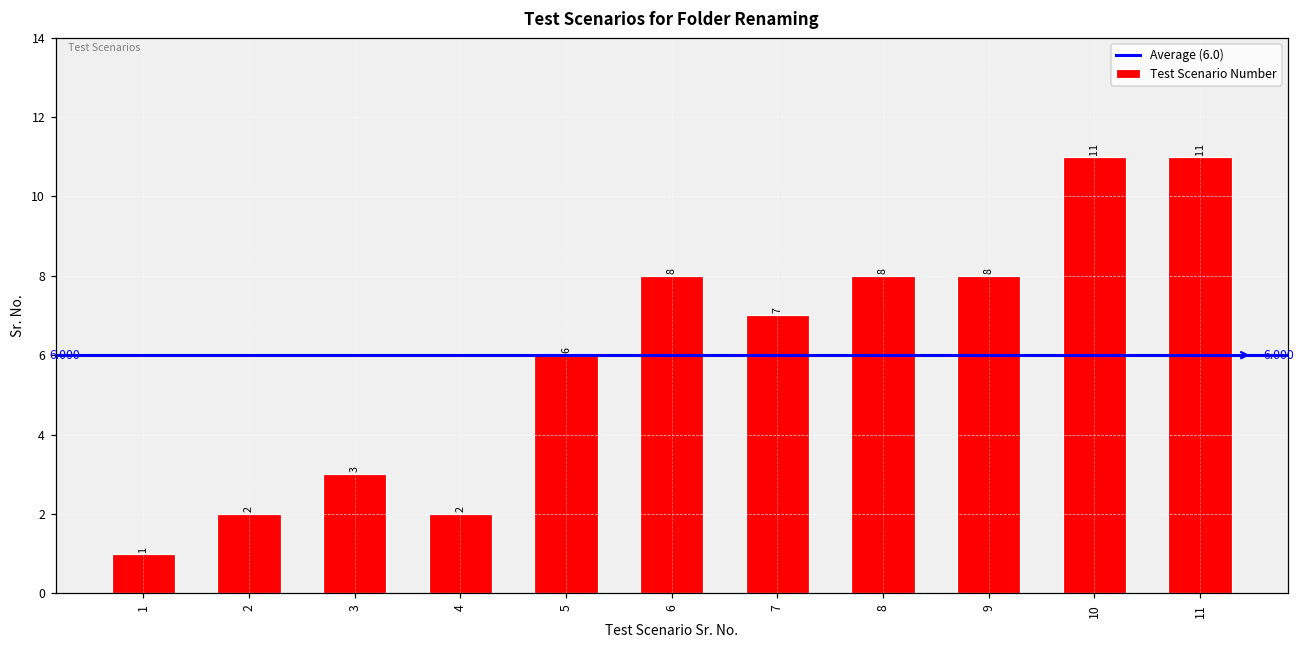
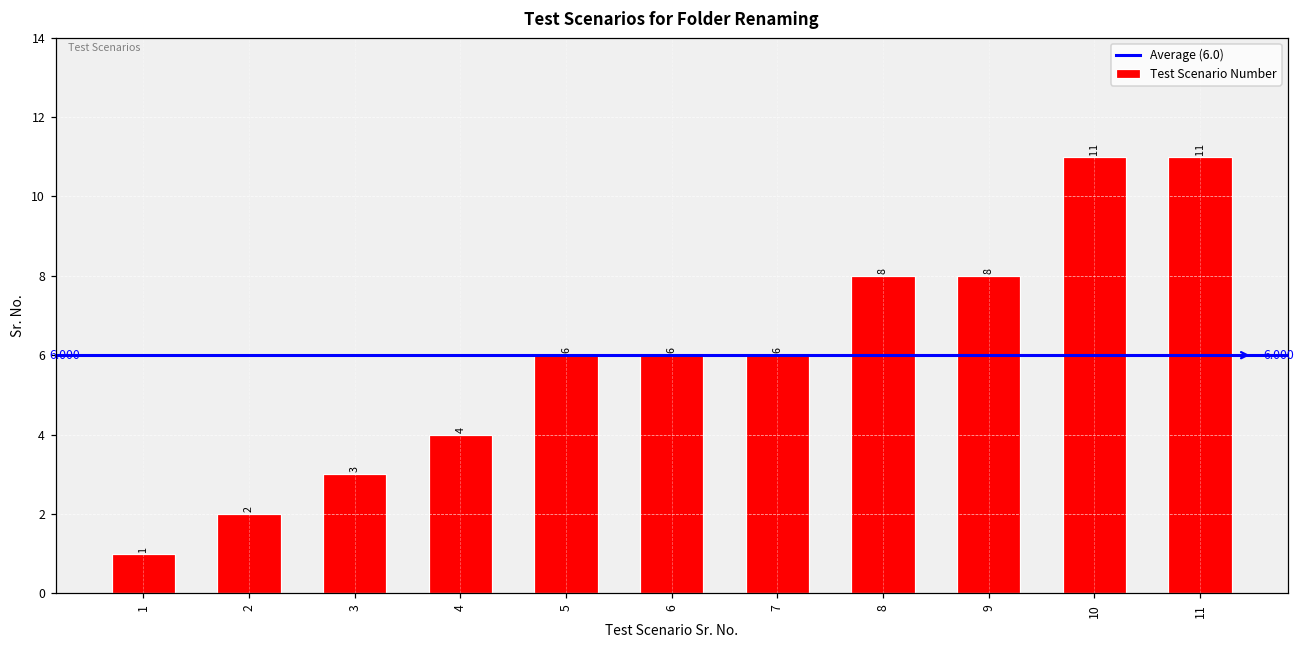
4: 2 -> 4
6: 8 -> 6
7: 7 -> 6
